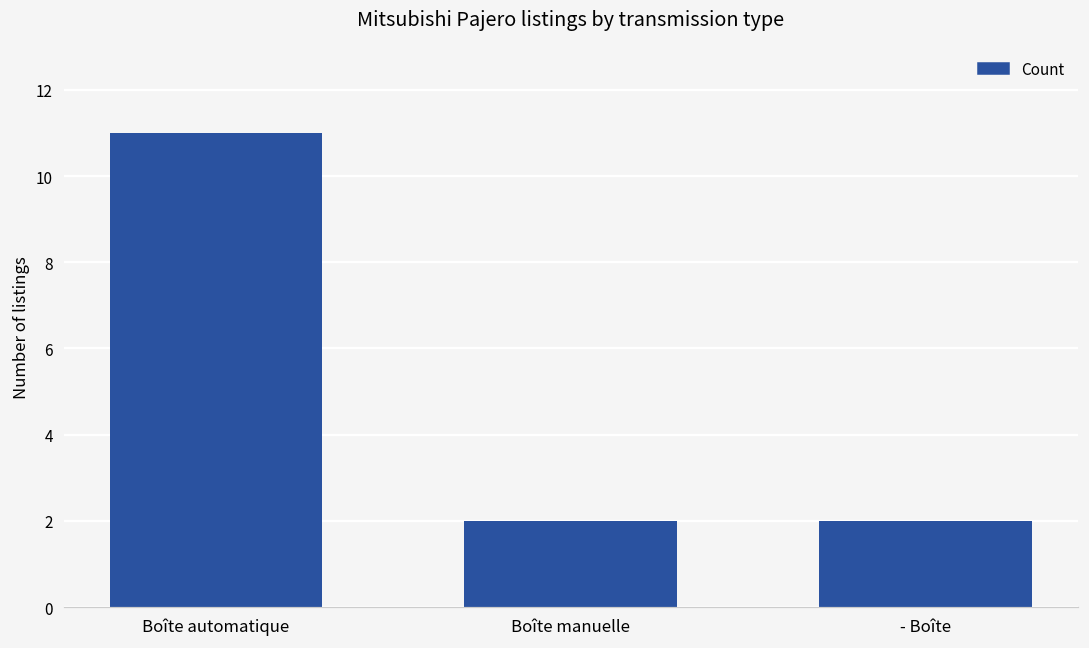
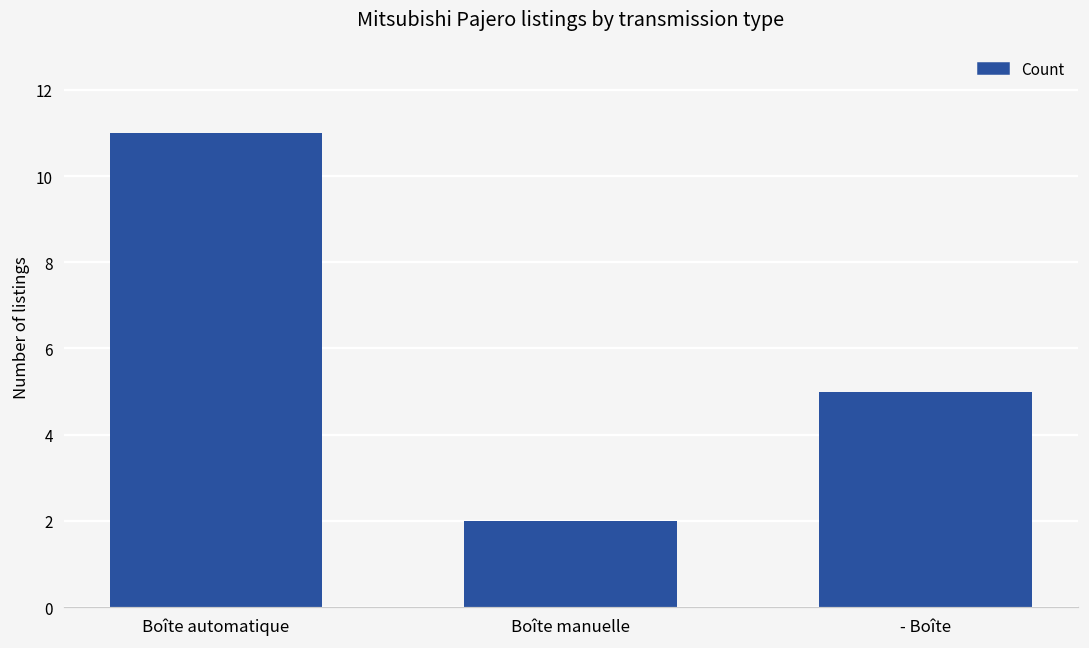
- Boîte: 2 -> 5
